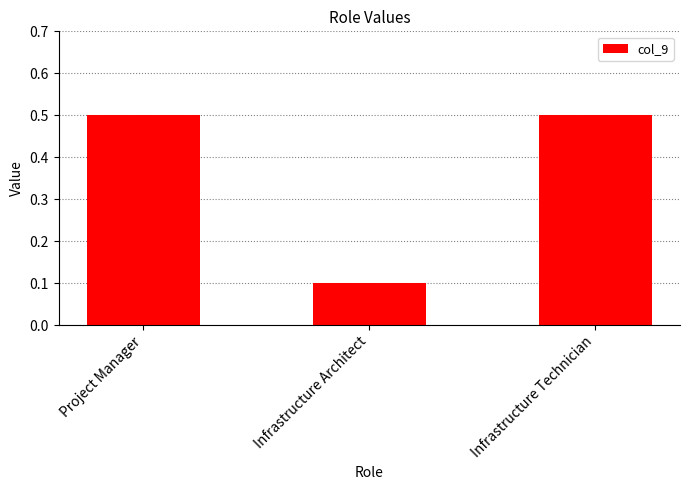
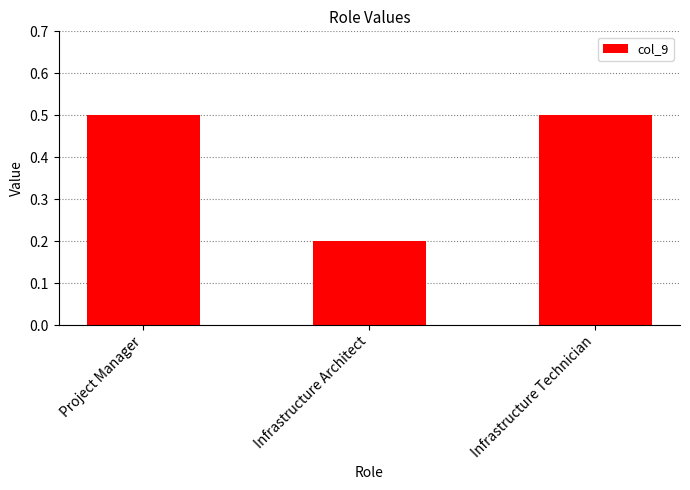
Infrastructure Architect: 0.1 -> 0.2
